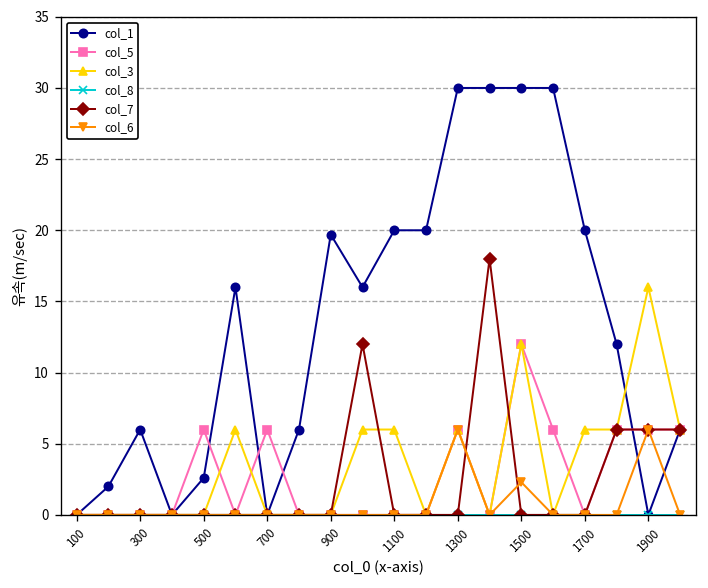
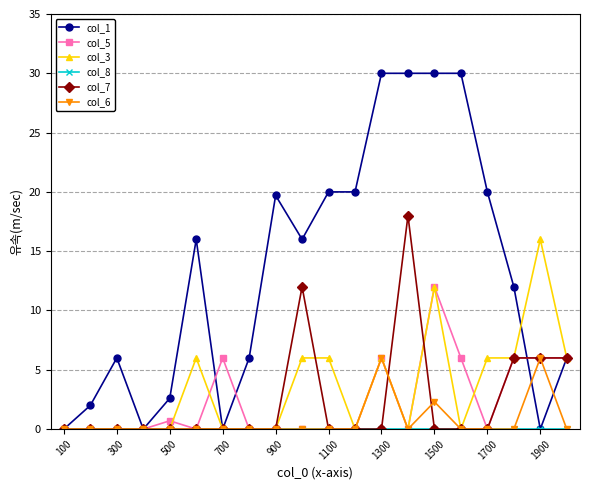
col_5, 500: 6.0 -> 0.7
